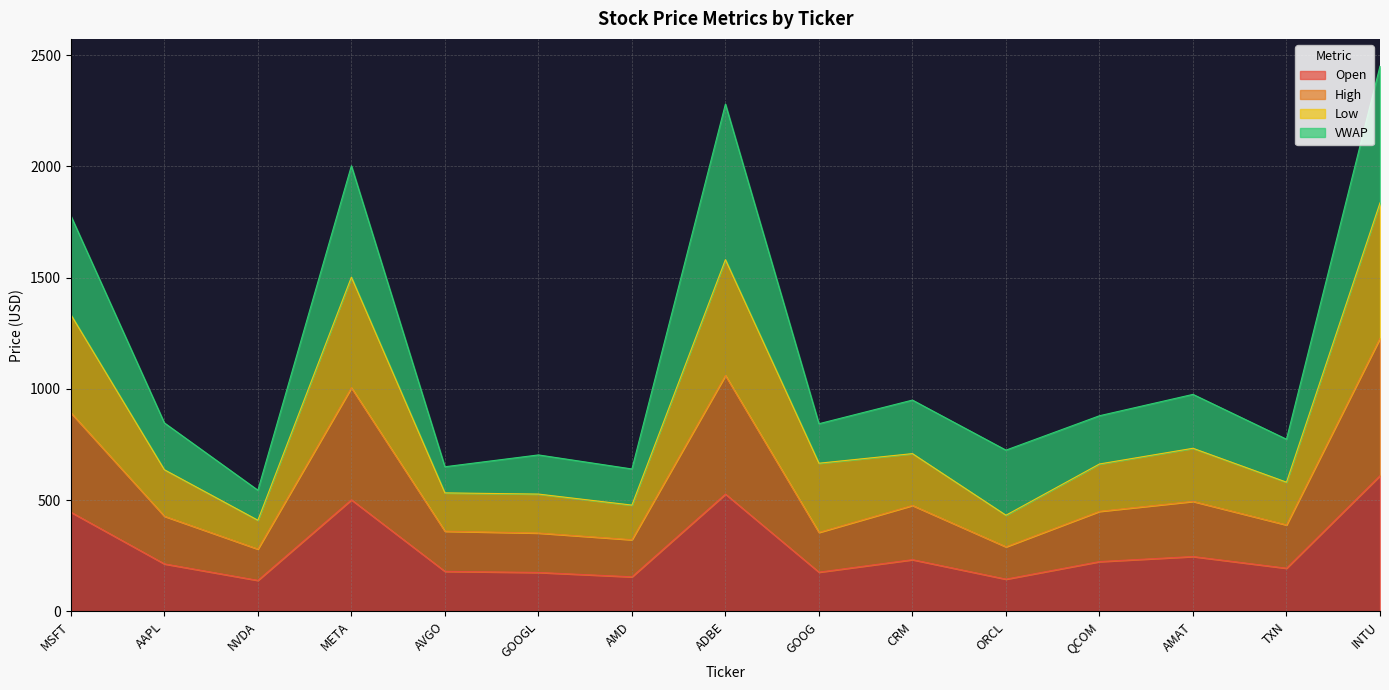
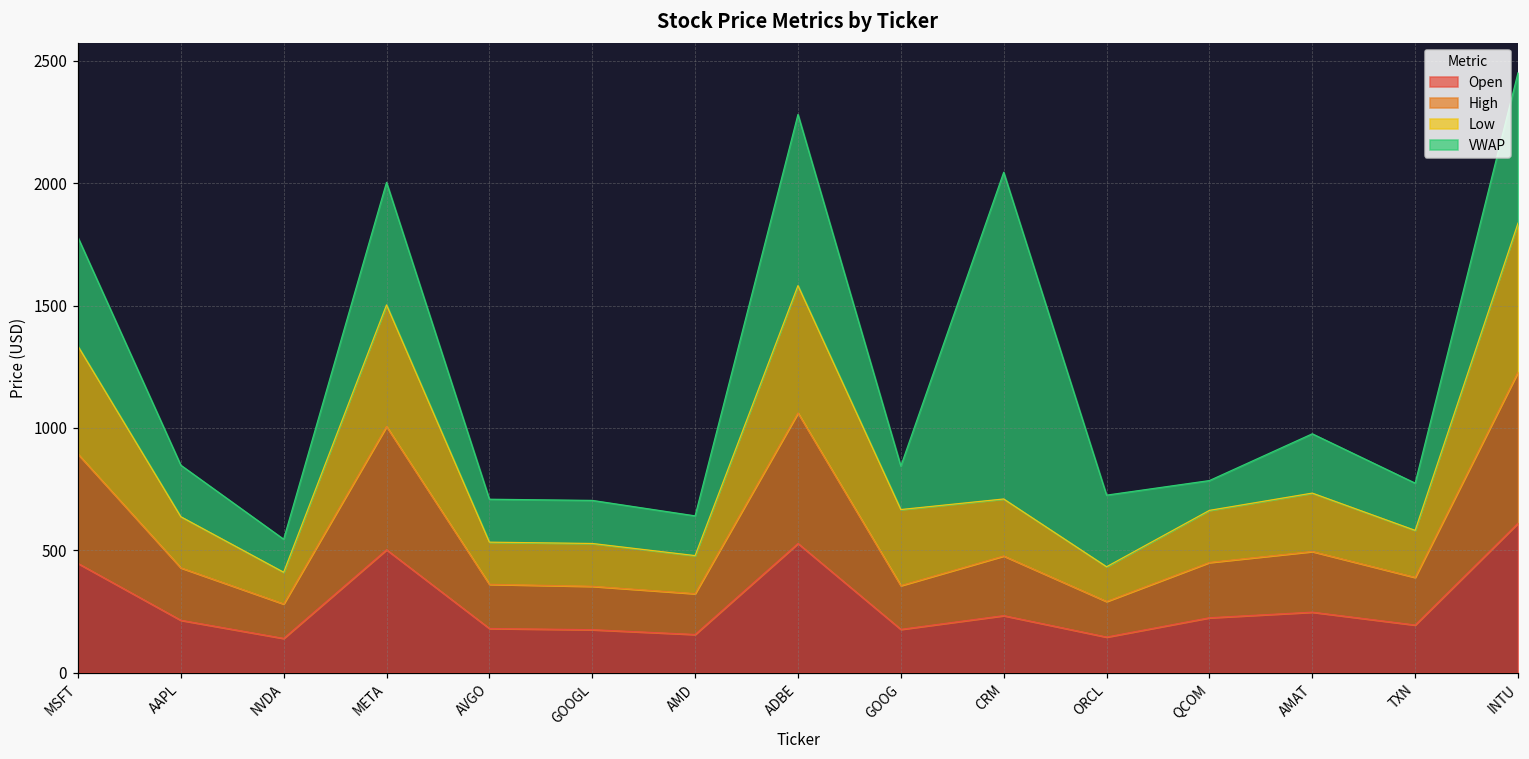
VWAP, AVGO: 120 -> 180
VWAP, CRM: 240 -> 1330
VWAP, QCOM: 220 -> 120
